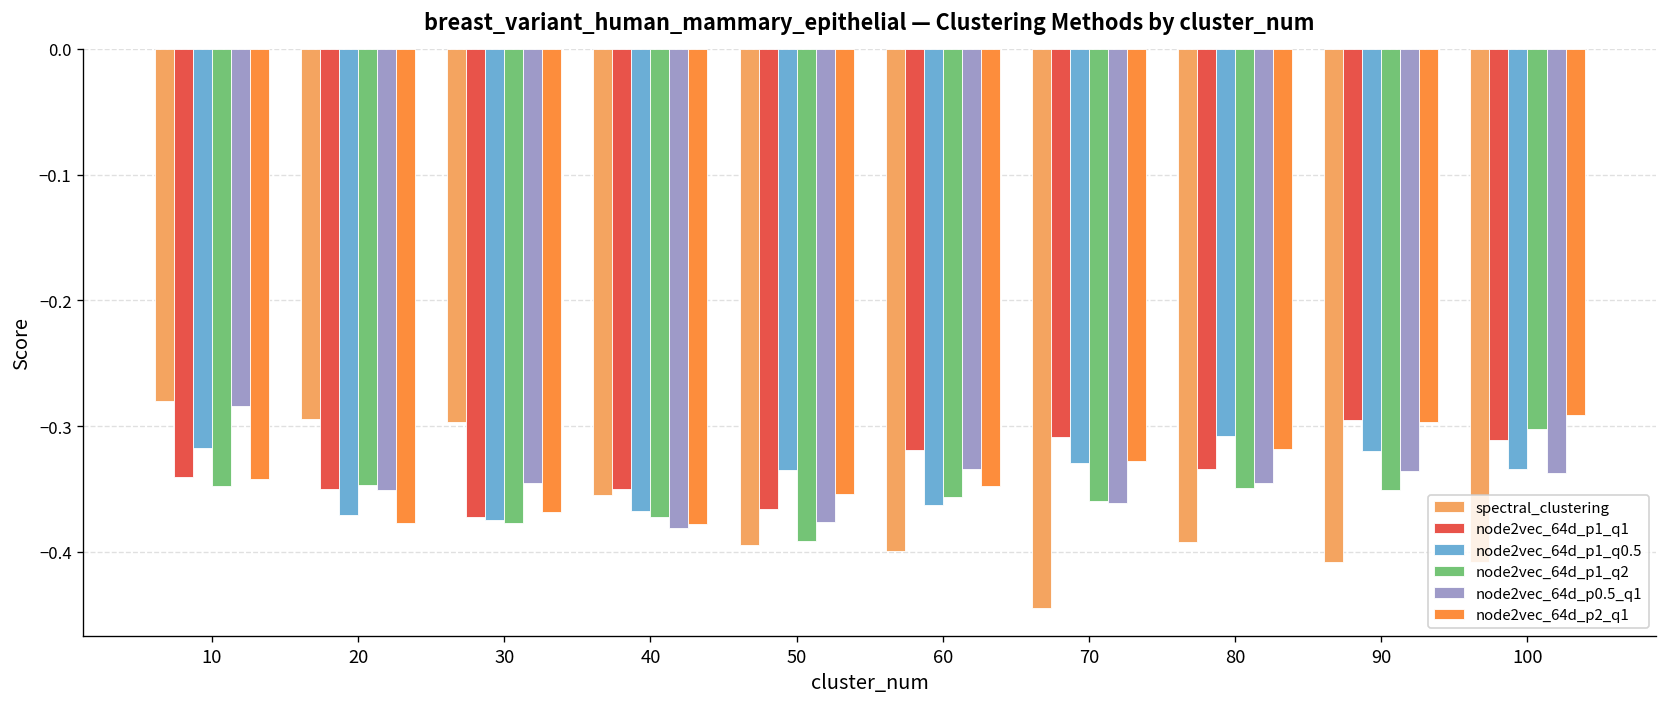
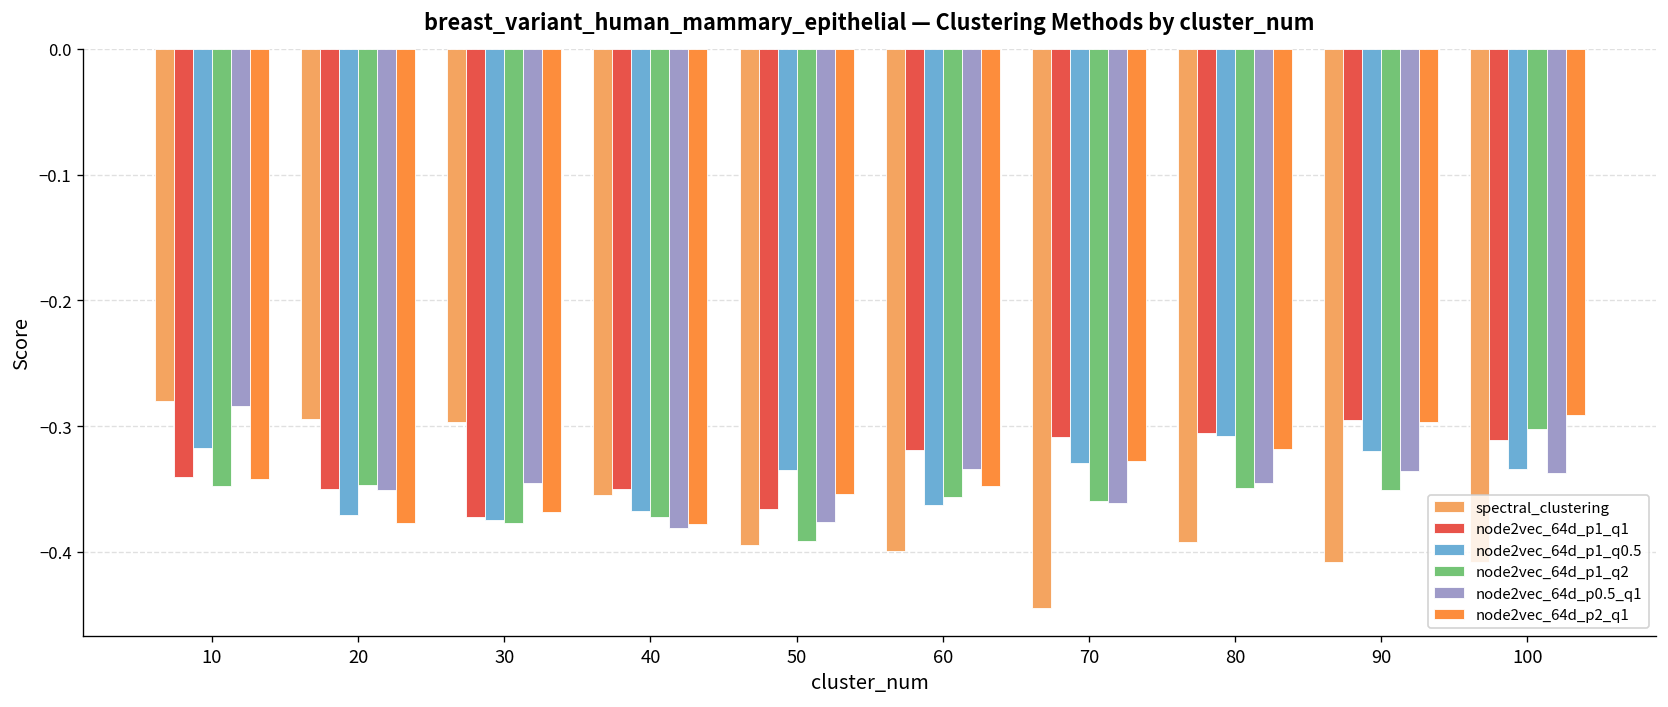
node2vec_64d_p1_q1, 80: -0.334 -> -0.305
